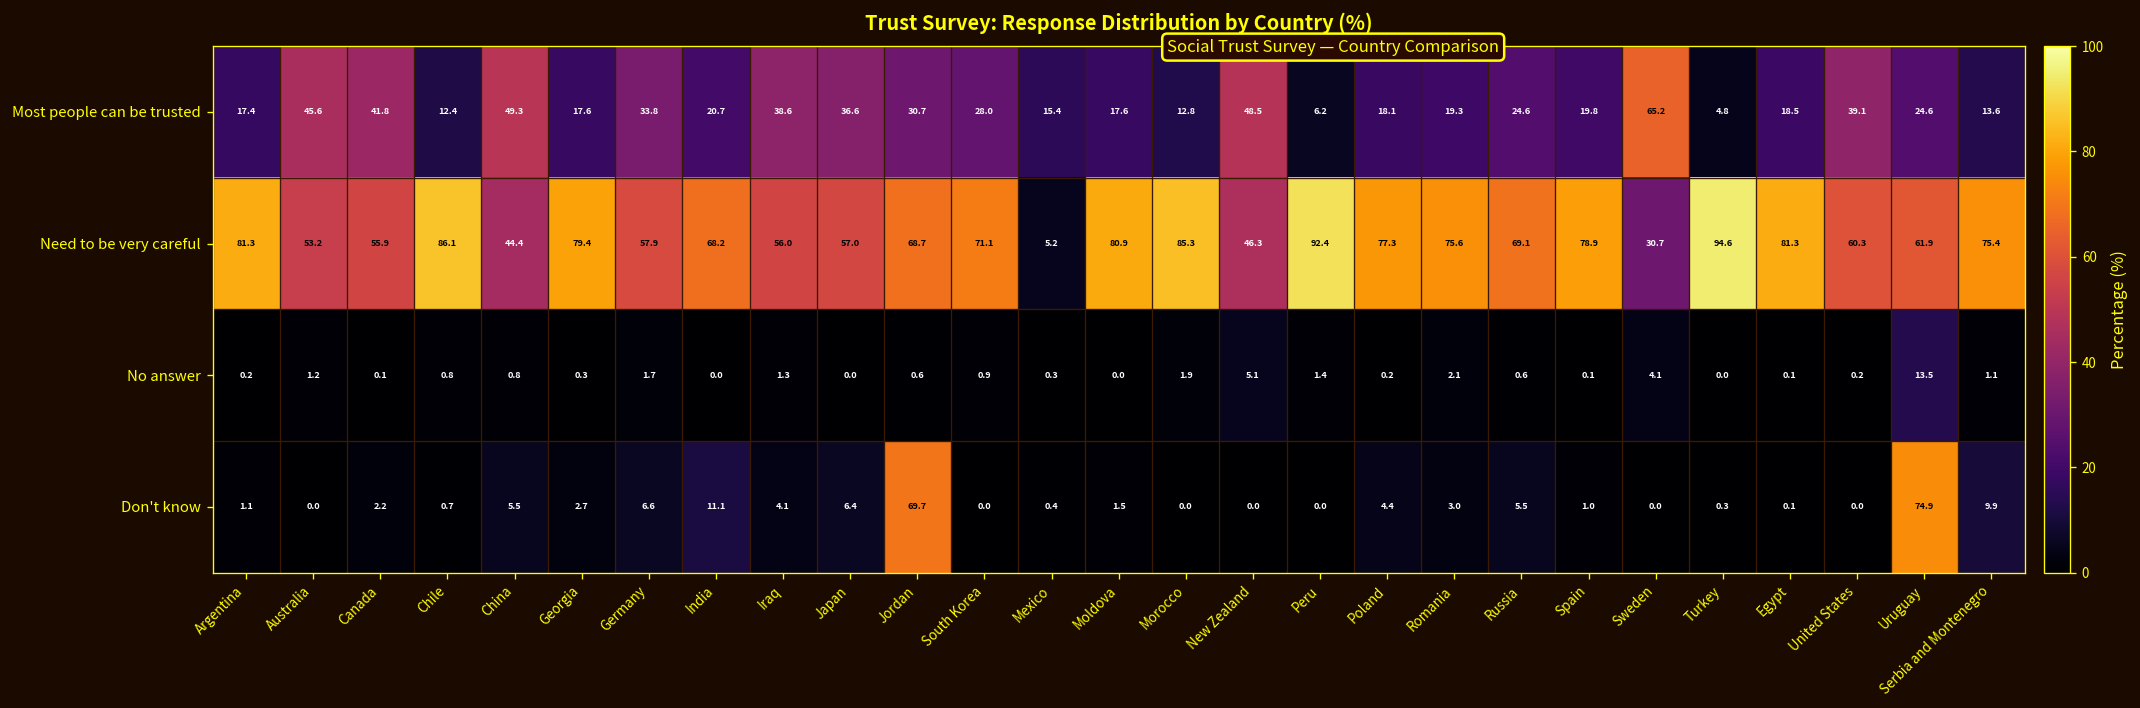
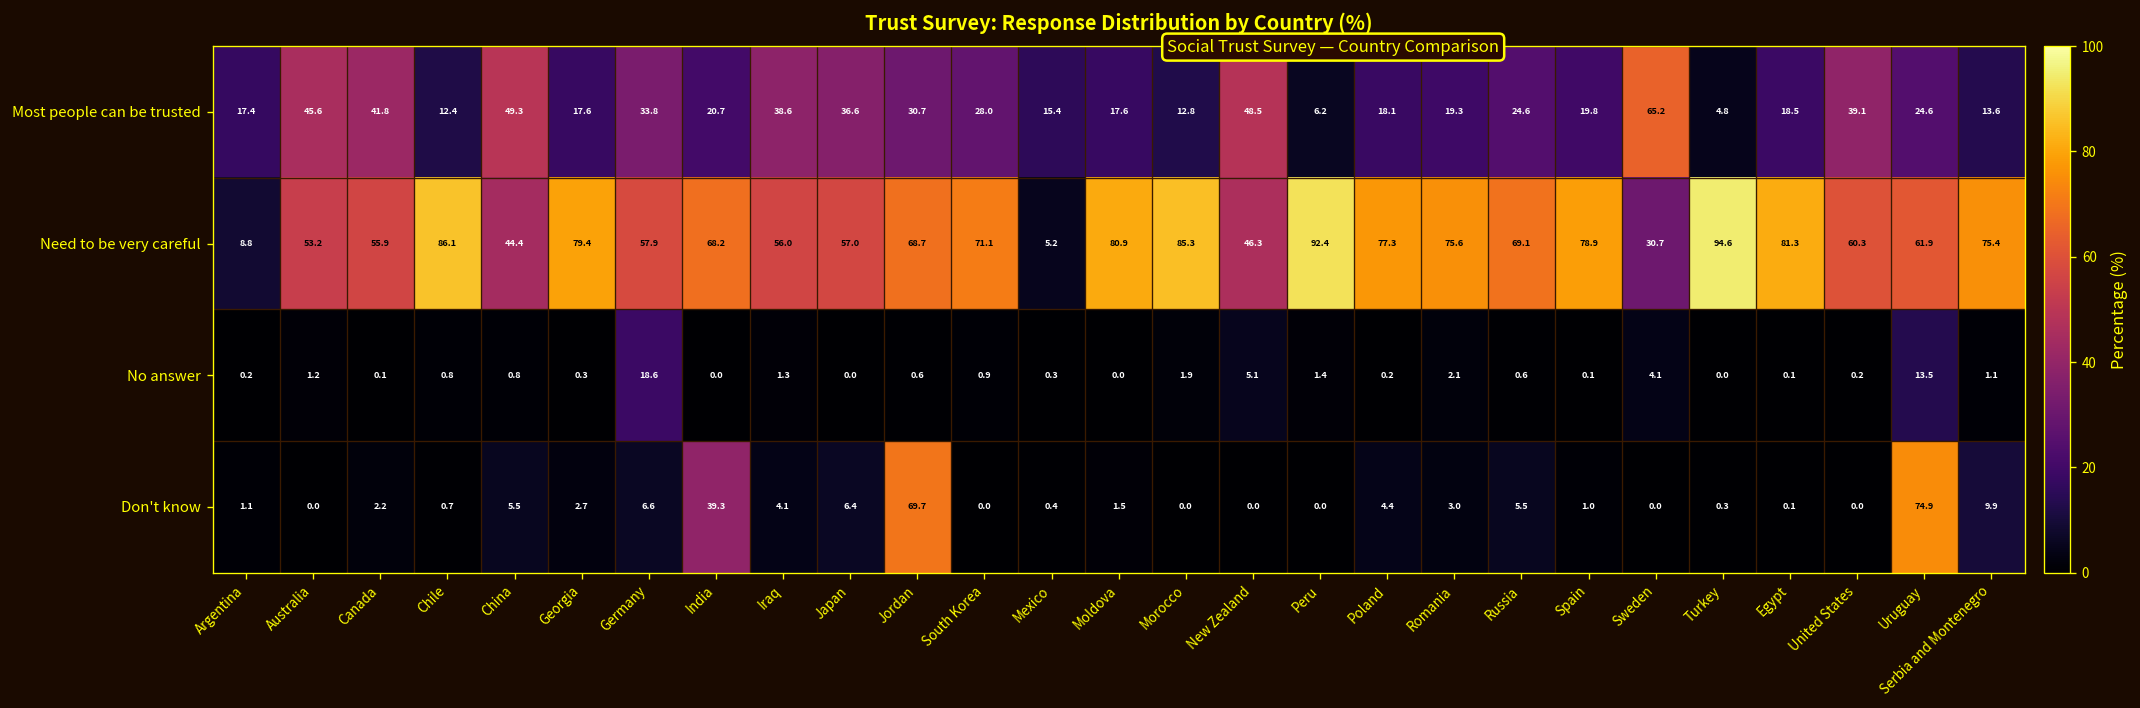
Need to be very careful, Argentina: 81.3 -> 8.8
No answer, Germany: 1.7 -> 18.6
Don't know, India: 11.1 -> 39.3
